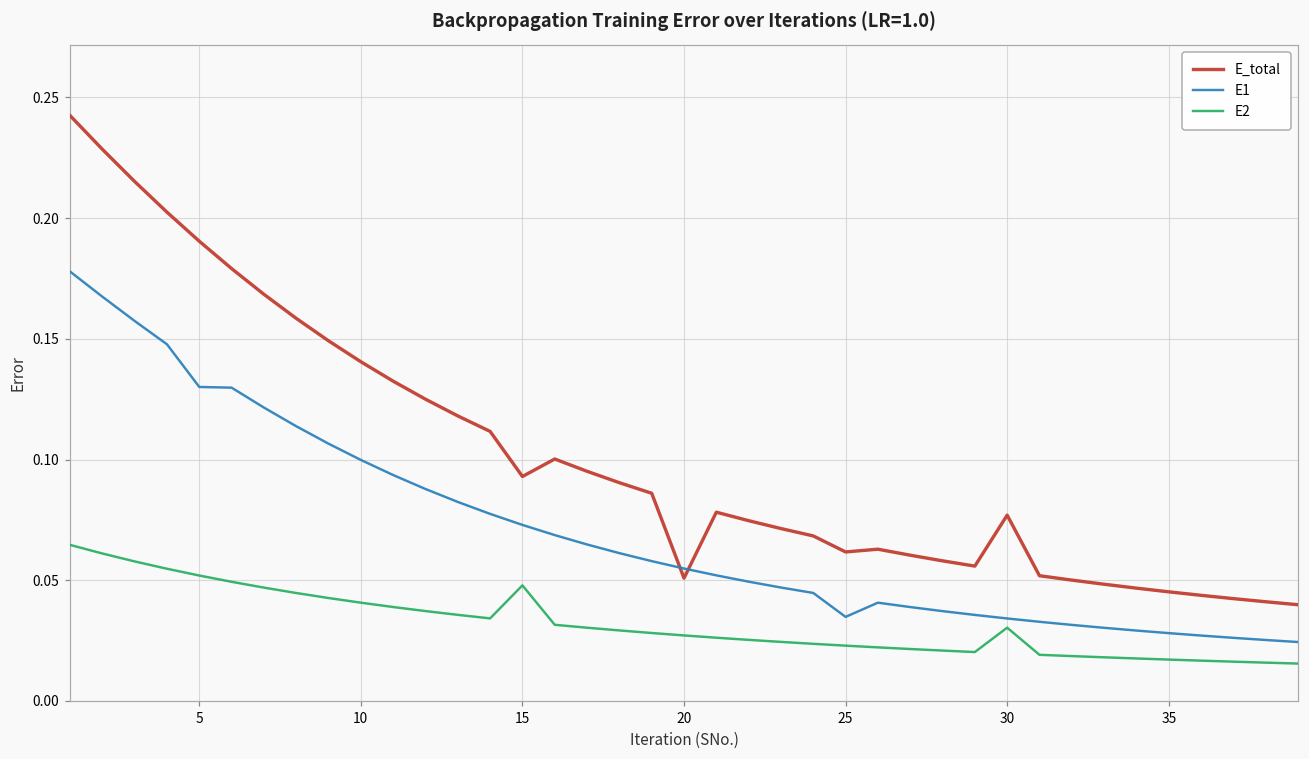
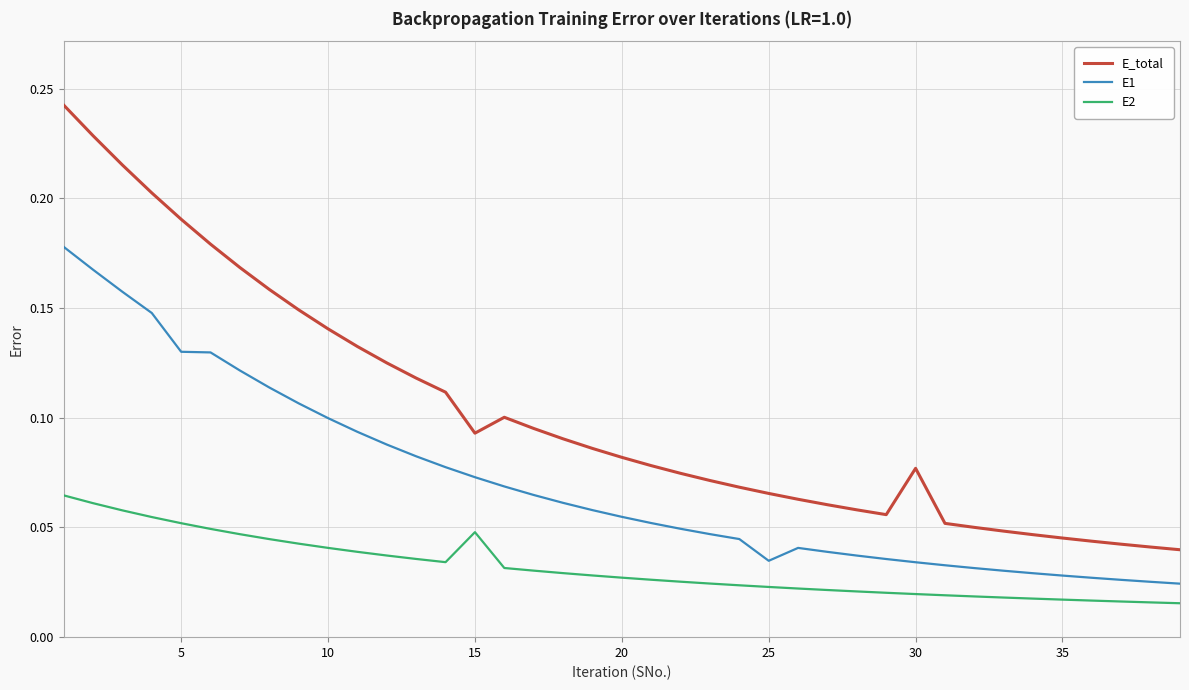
E_total, 20: 0.051 -> 0.082
E_total, 25: 0.062 -> 0.066
E2, 30: 0.030 -> 0.020
